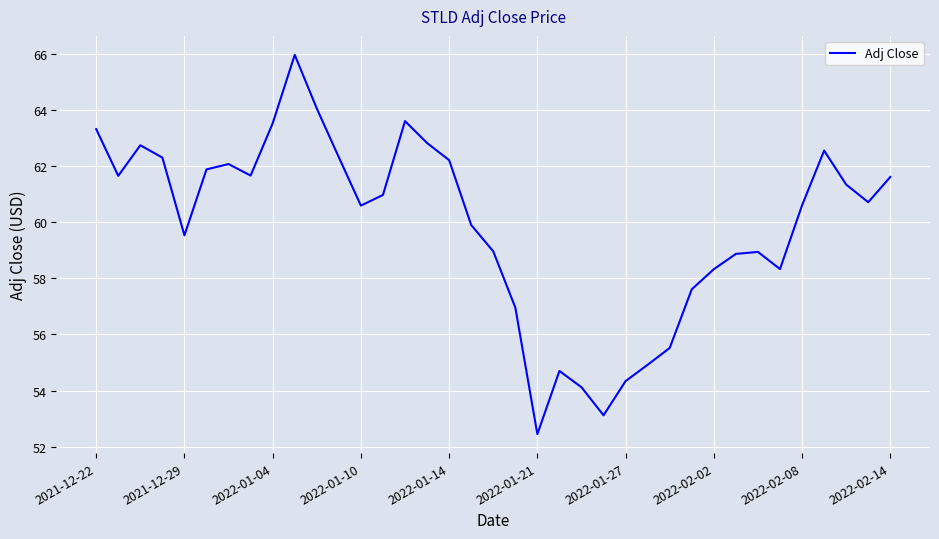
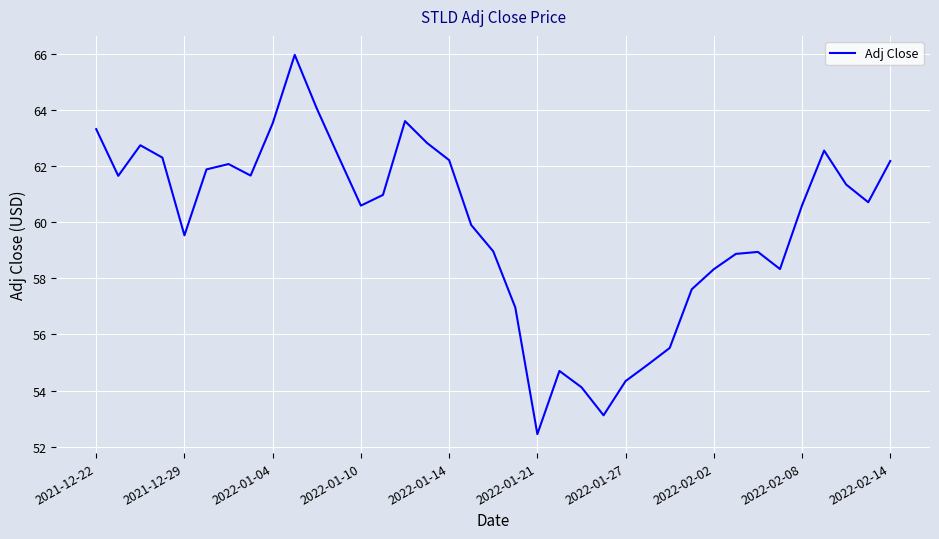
2022-02-14: 61.6 -> 62.2
